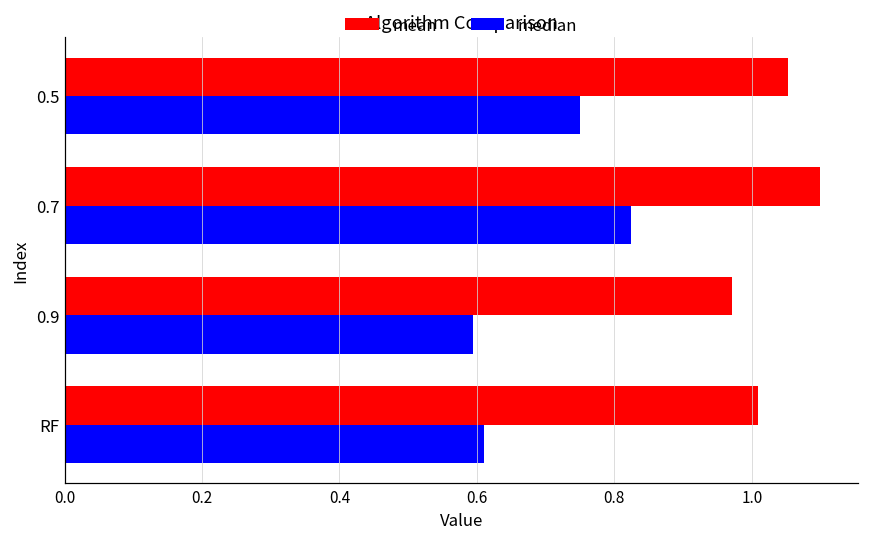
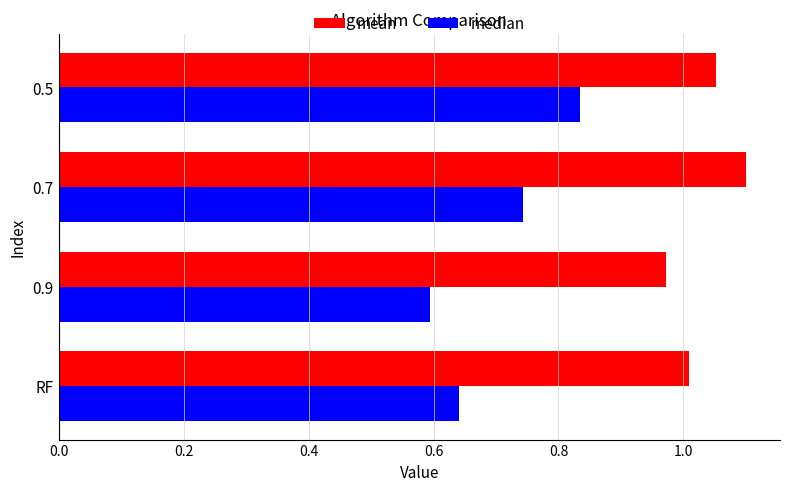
median, 0.5: 0.75 -> 0.83
median, 0.7: 0.82 -> 0.74
median, RF: 0.61 -> 0.64
